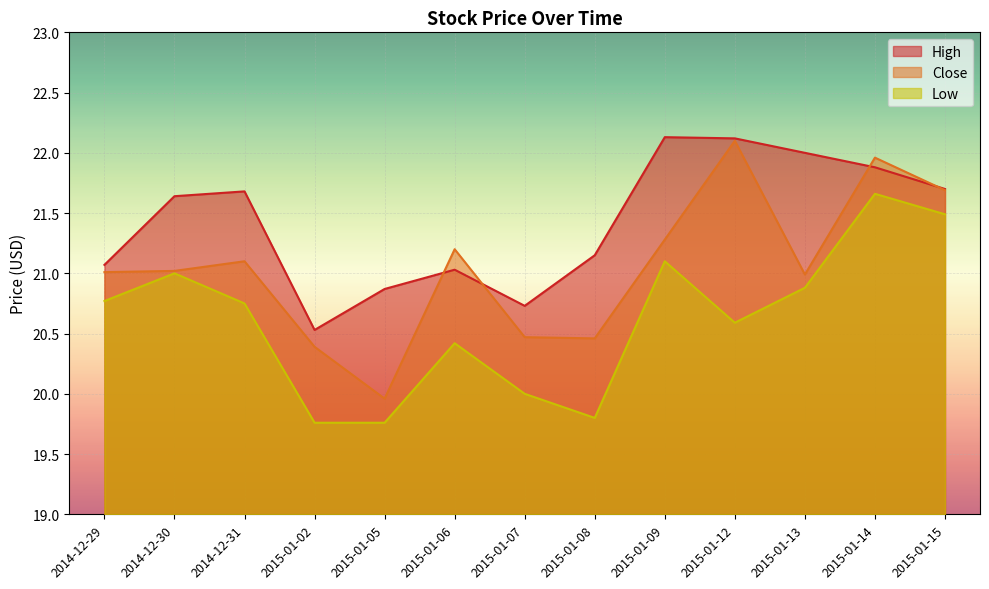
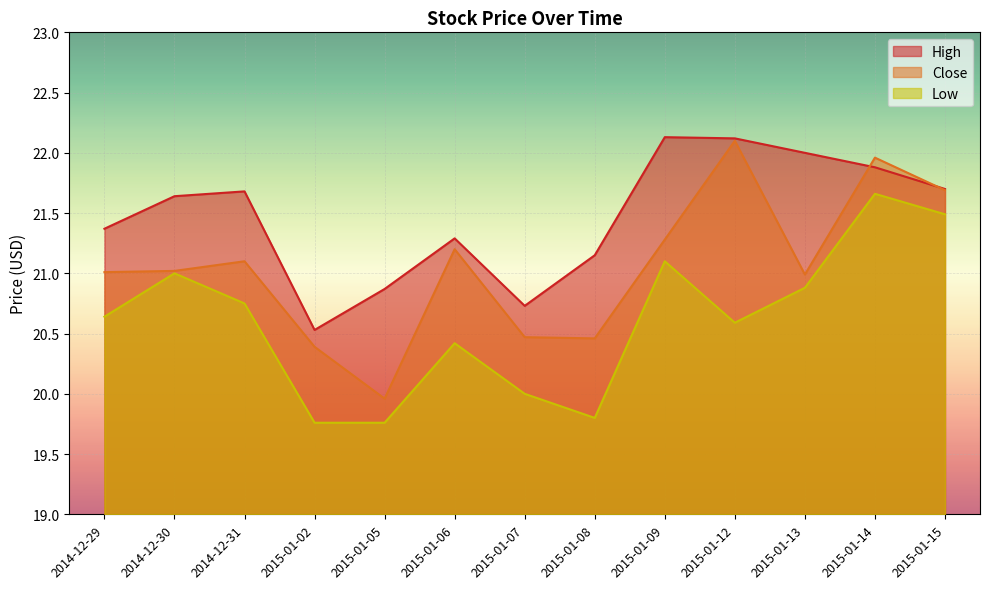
High, 2014-12-29: 21.07 -> 21.37
Low, 2014-12-29: 20.77 -> 20.64
High, 2015-01-06: 21.03 -> 21.29
